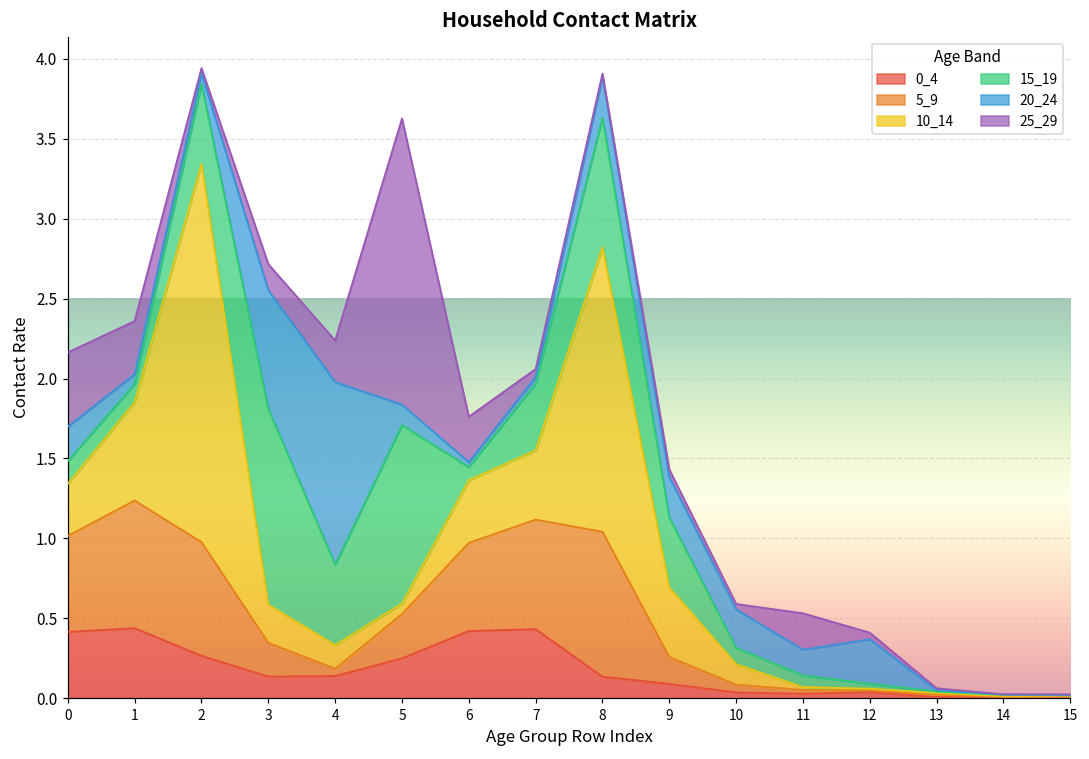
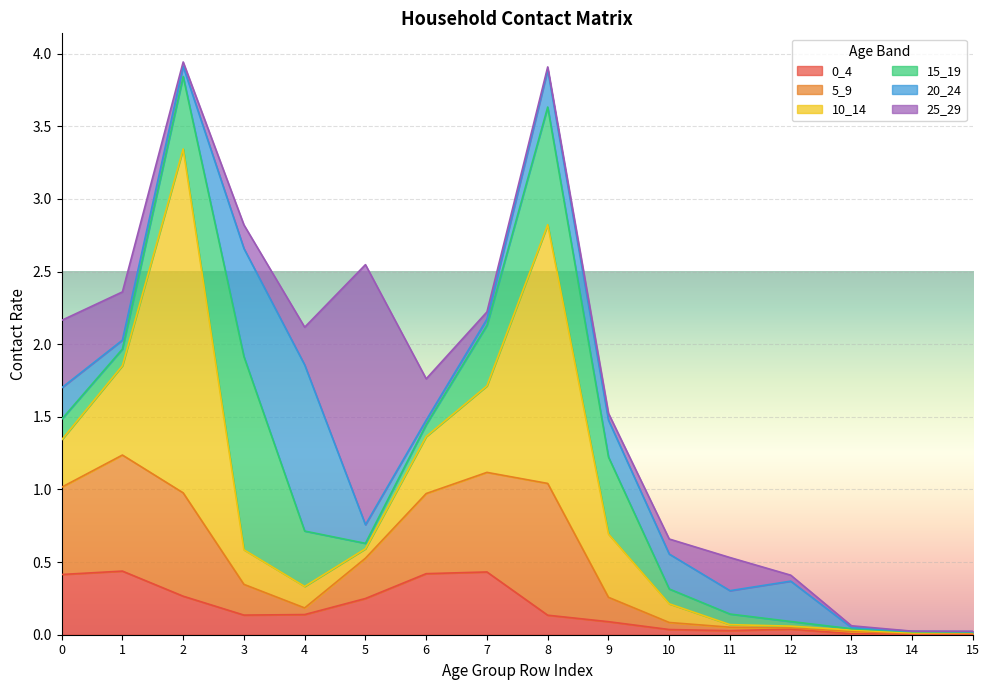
15_19, 3: 1.22 -> 1.33
15_19, 4: 0.50 -> 0.38
15_19, 5: 1.12 -> 0.04
10_14, 7: 0.43 -> 0.60
15_19, 9: 0.44 -> 0.53
25_29, 10: 0.03 -> 0.10
